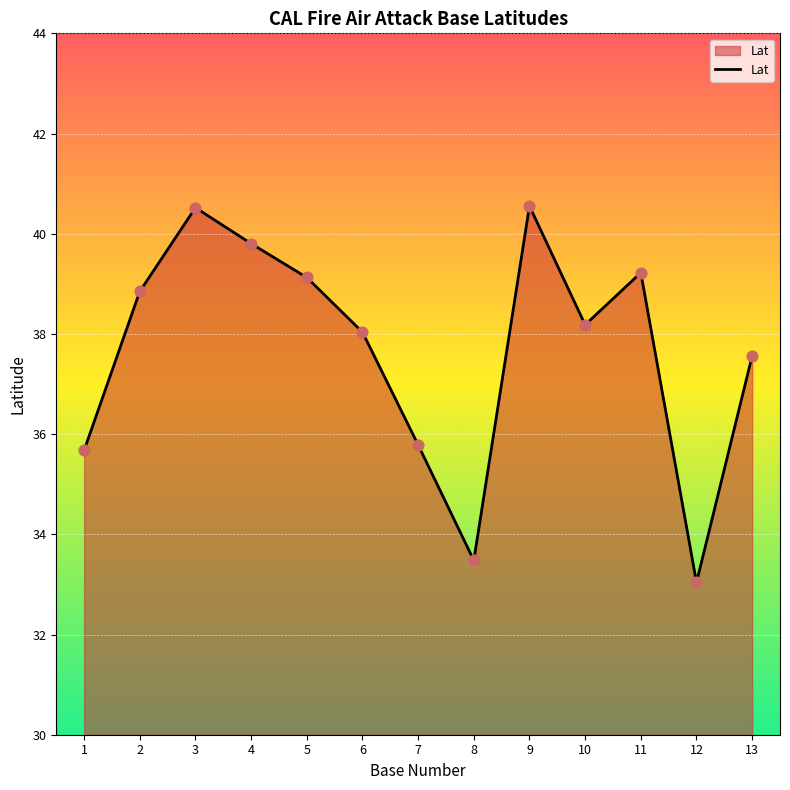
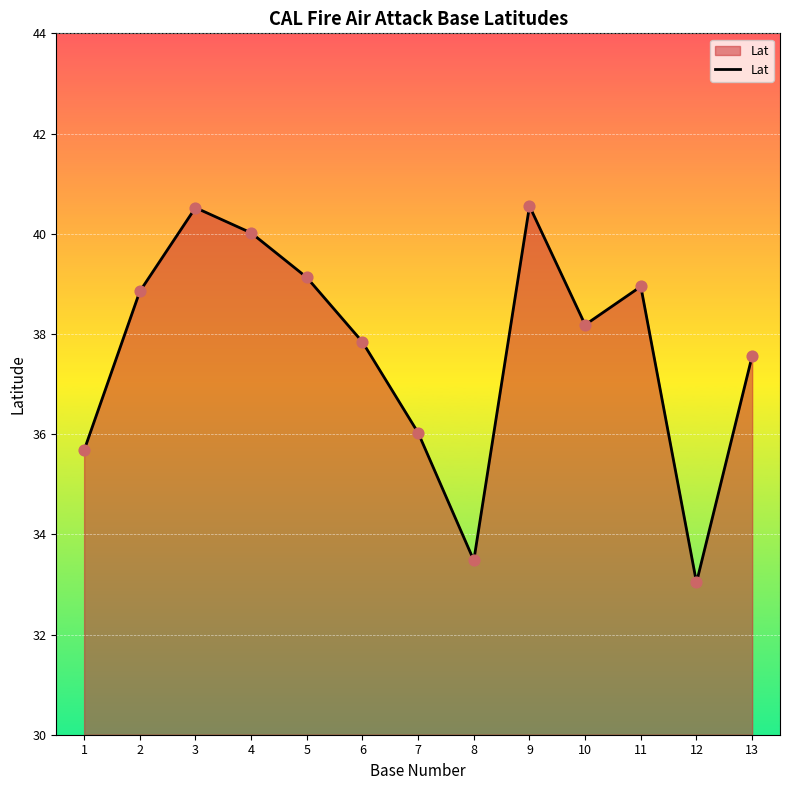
4: 39.8 -> 40.0
6: 38.0 -> 37.8
7: 35.8 -> 36.0
11: 39.2 -> 38.9
